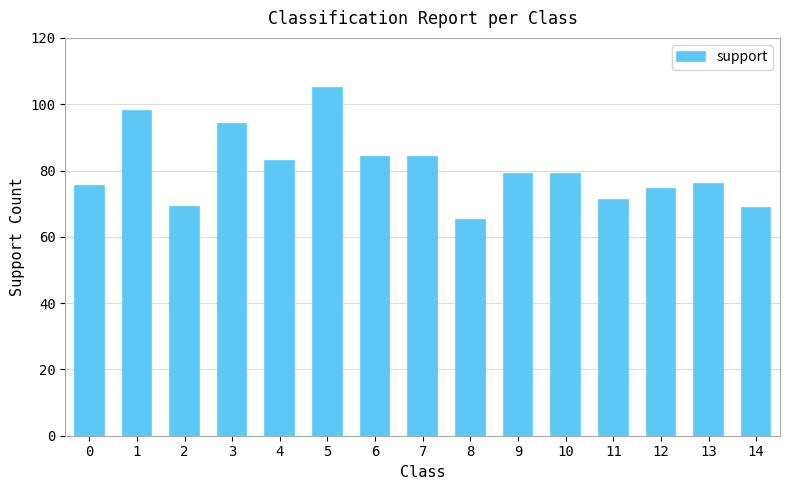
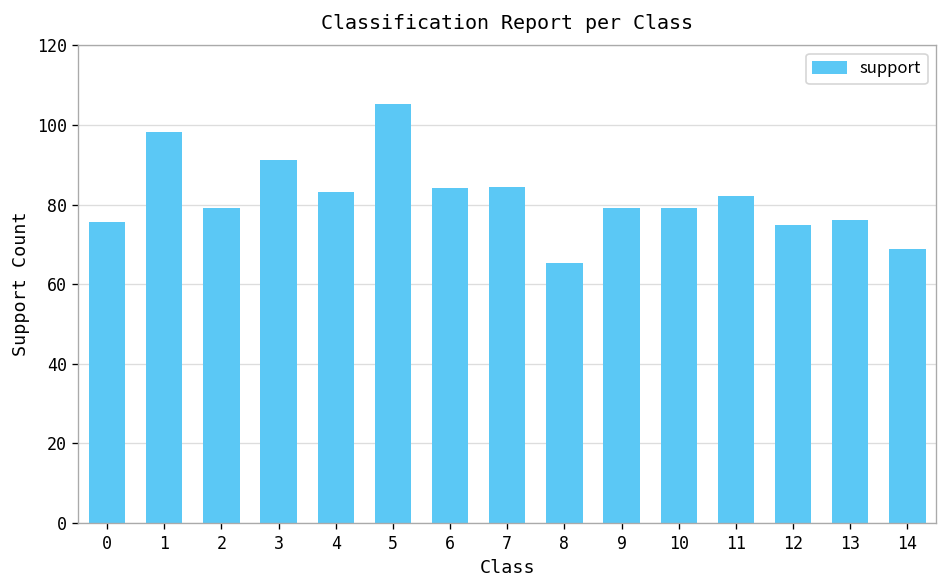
2: 69 -> 79
3: 94 -> 91
11: 71 -> 82
